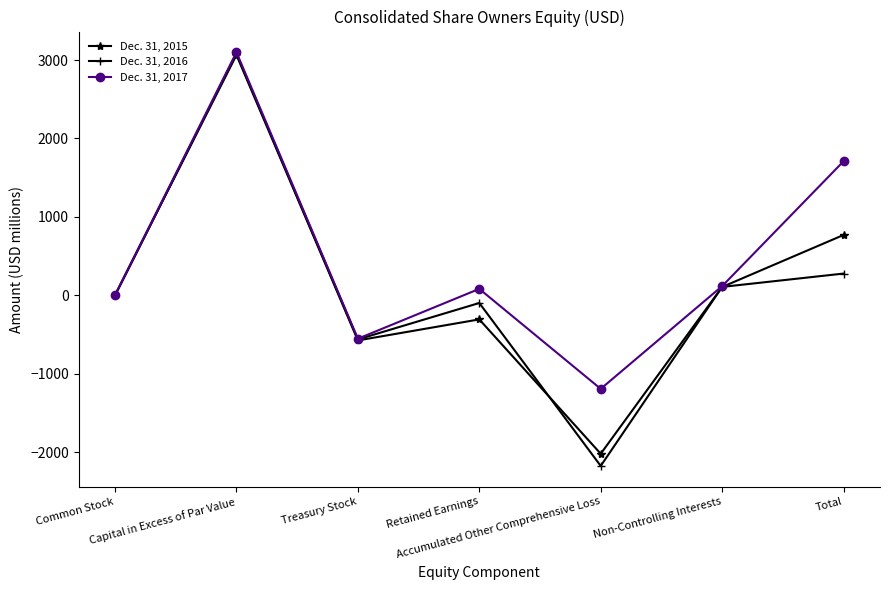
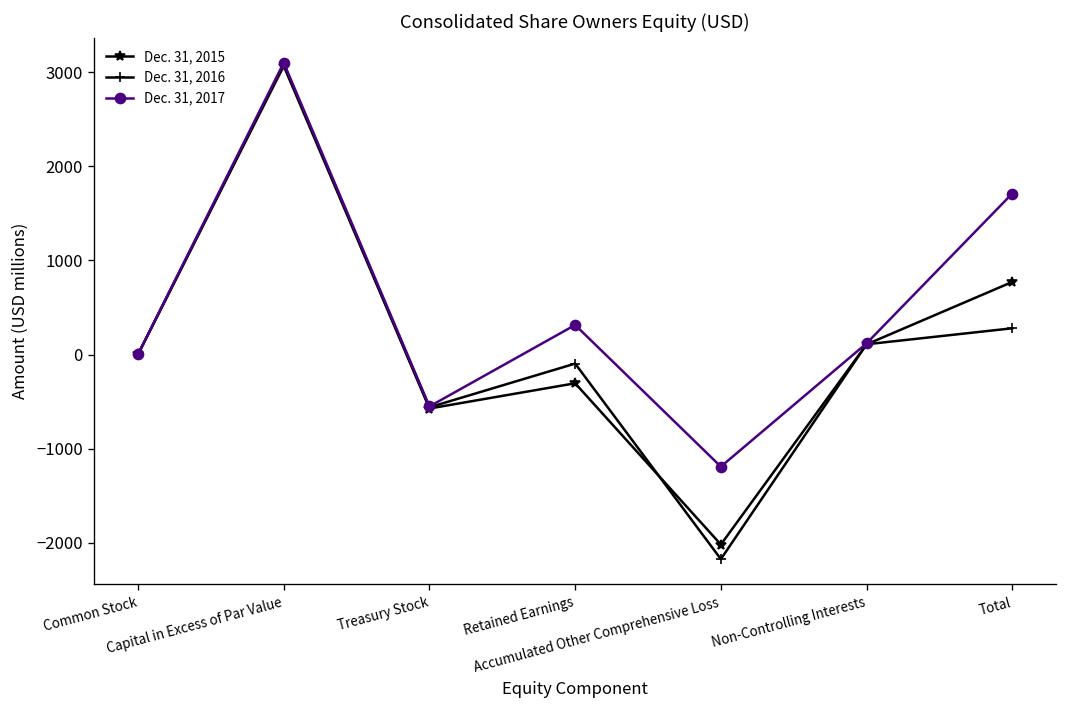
Dec. 31, 2017, Retained Earnings: 100 -> 300
